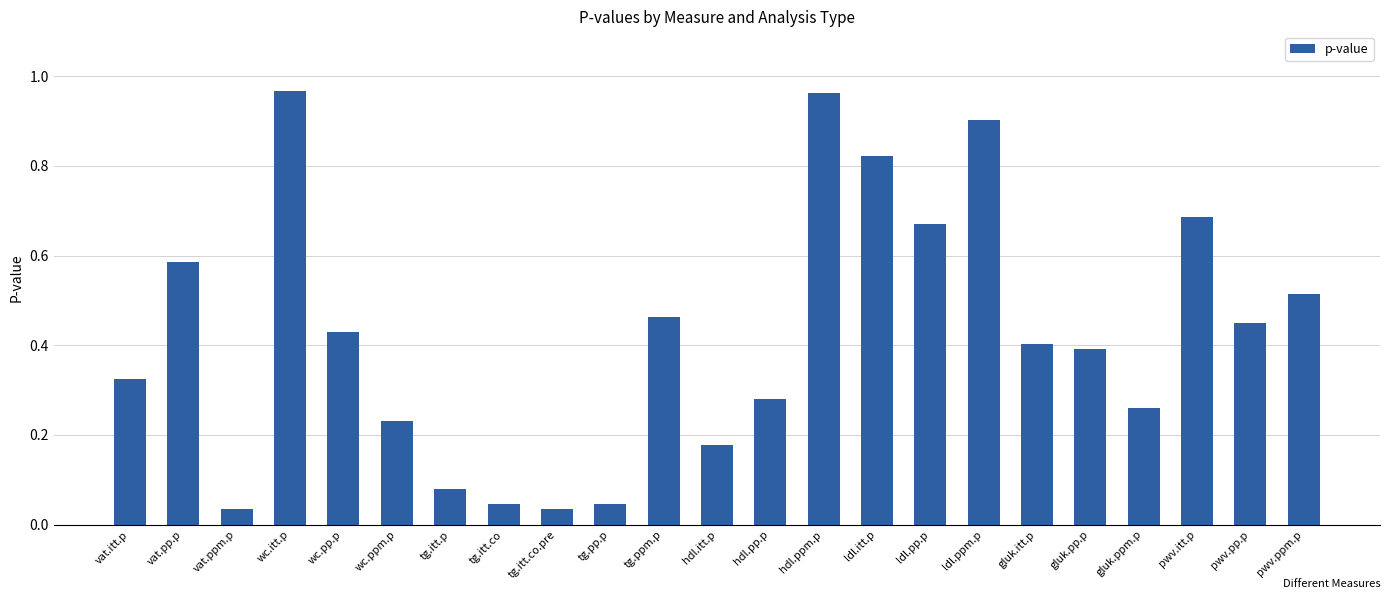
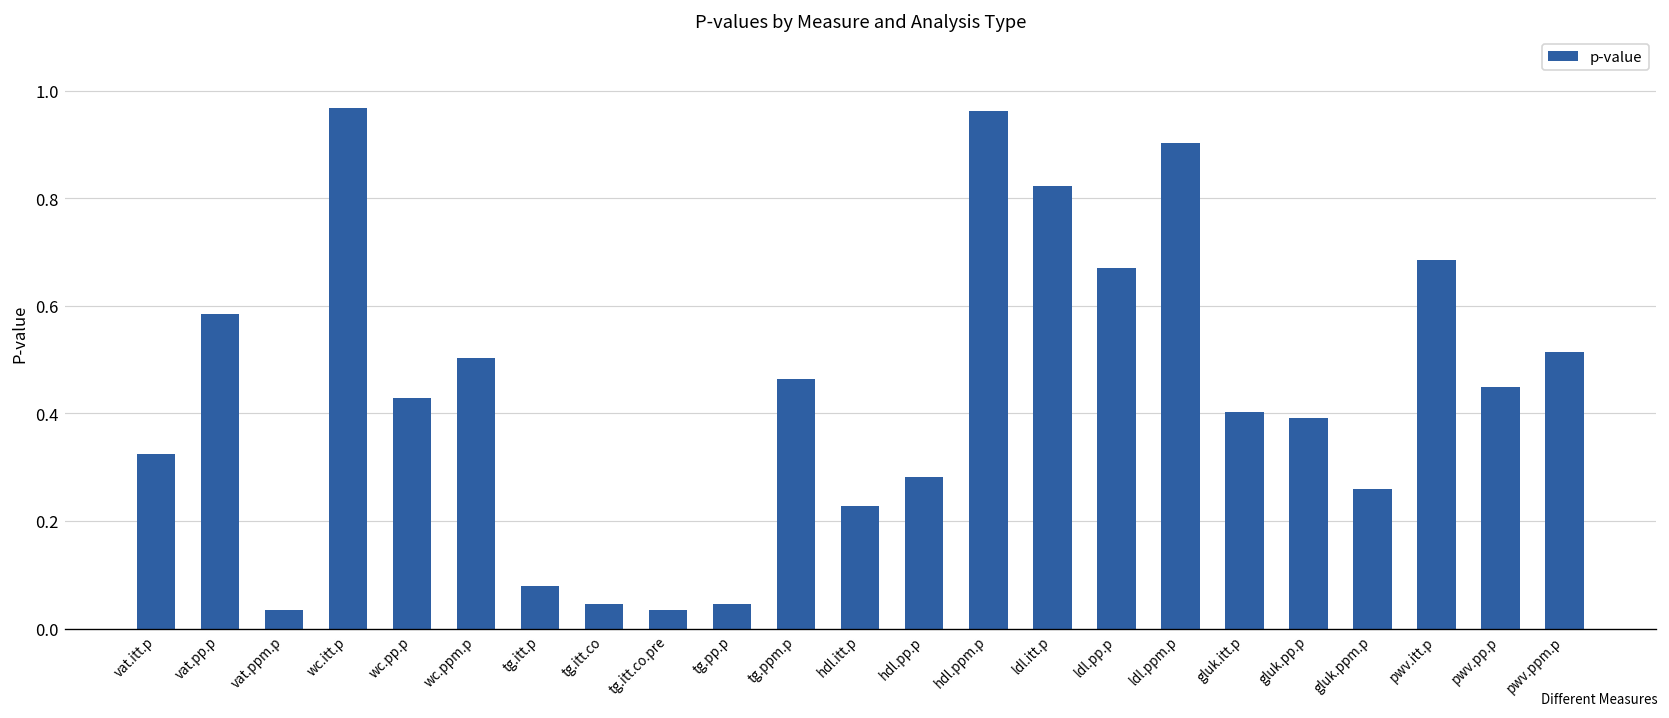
wc.ppm.p: 0.23 -> 0.50
hdl.itt.p: 0.18 -> 0.23
